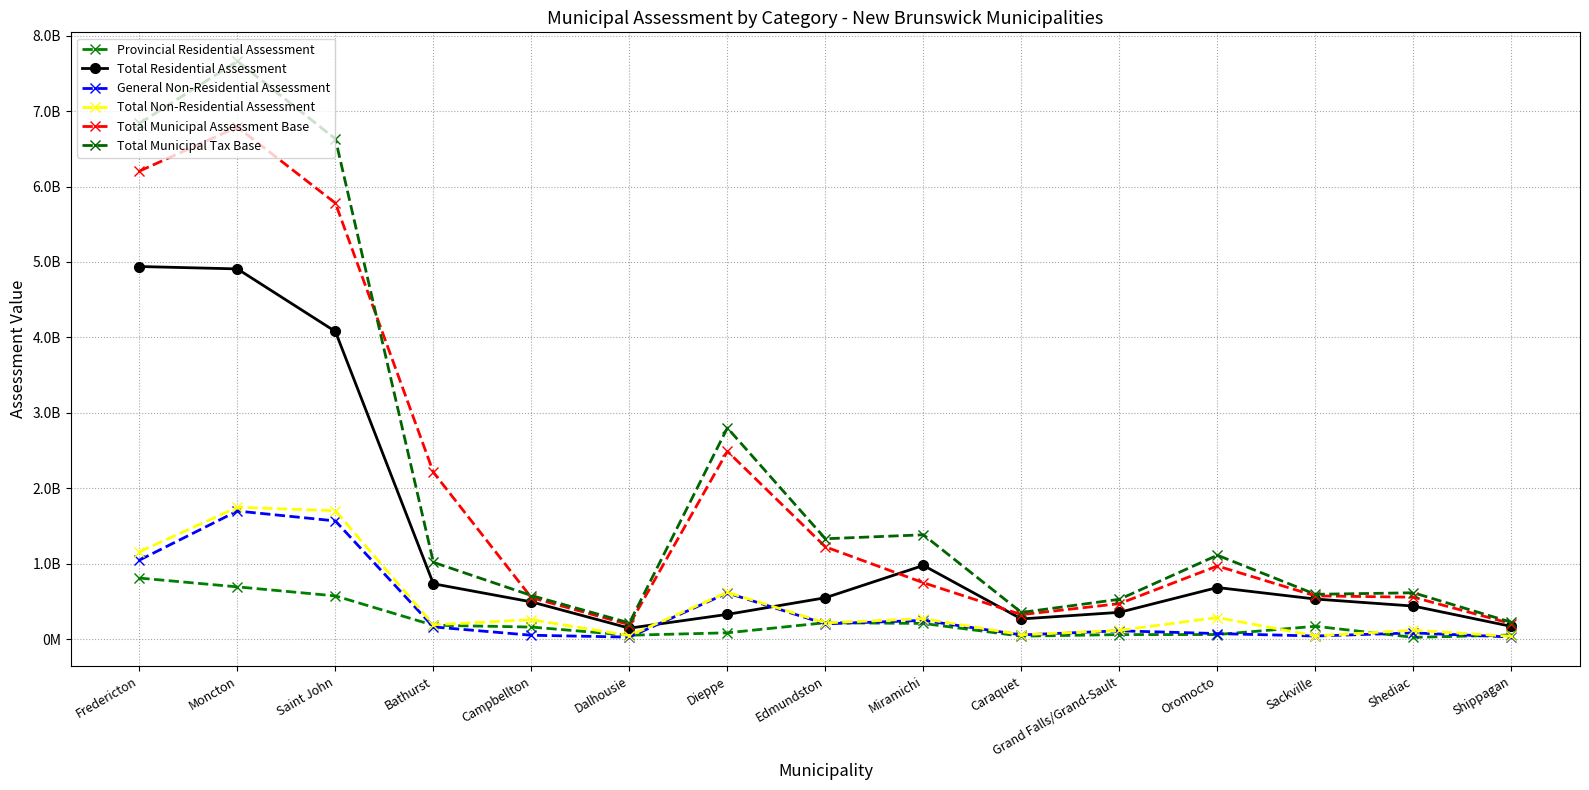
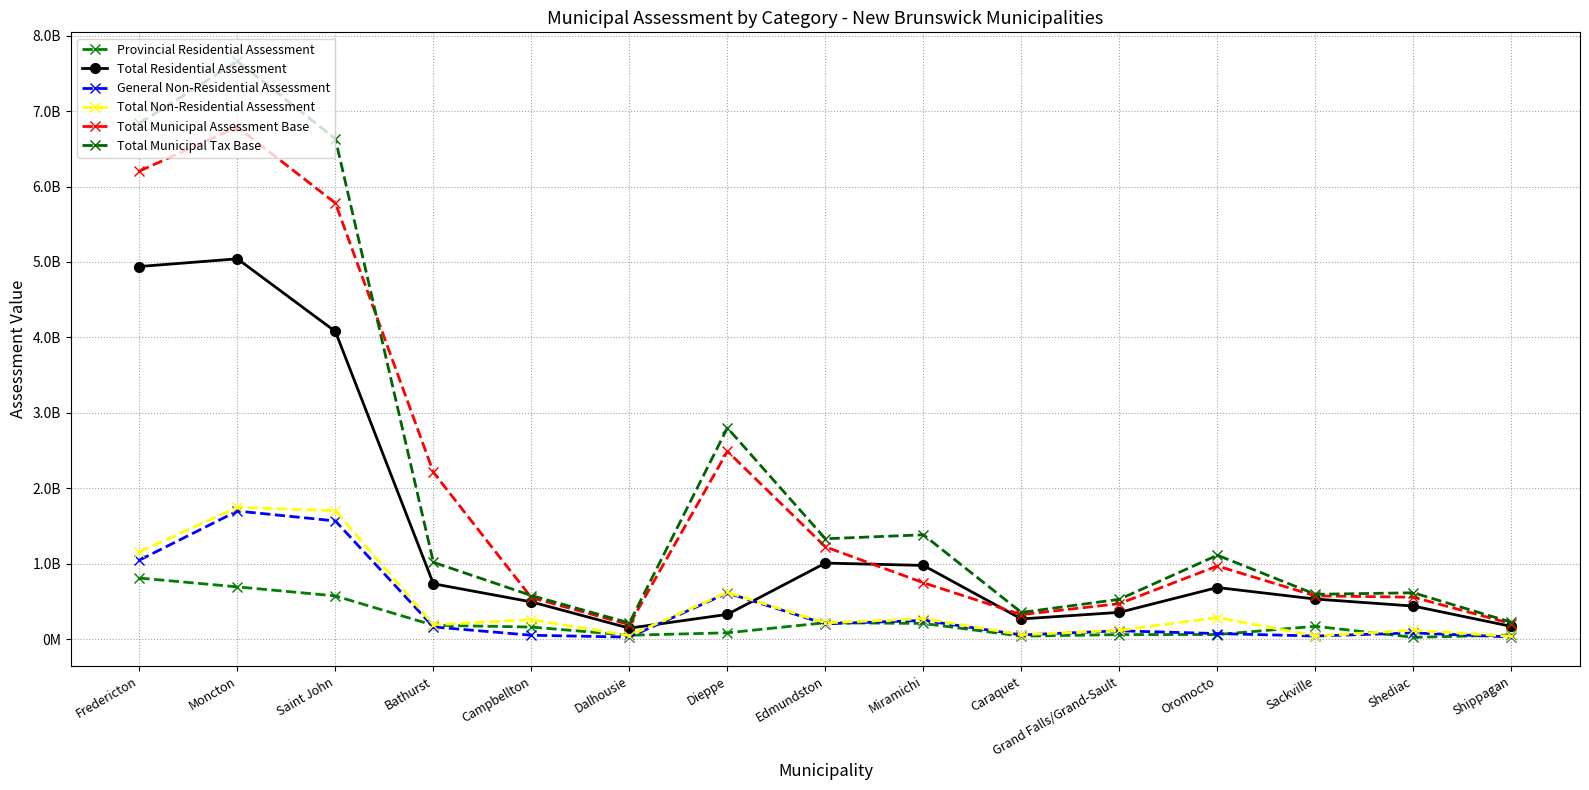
Total Residential Assessment, Moncton: 4900000000 -> 5000000000
Total Residential Assessment, Edmundston: 500000000 -> 1000000000
